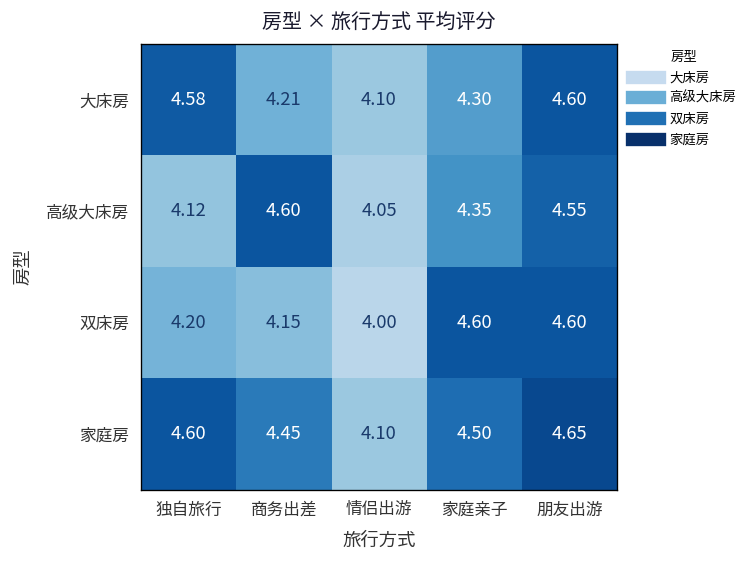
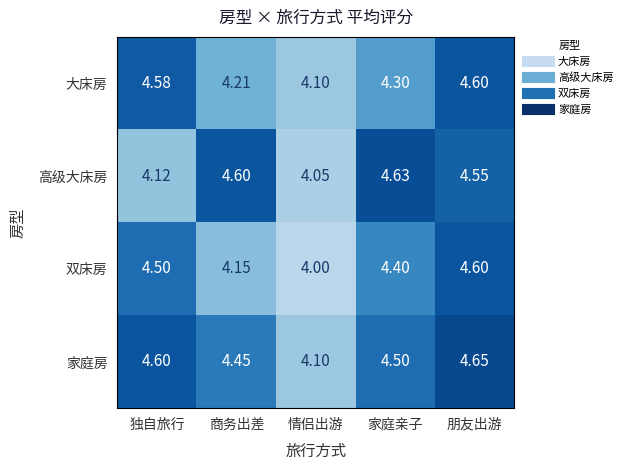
高级大床房, 家庭亲子: 4.35 -> 4.63
双床房, 独自旅行: 4.20 -> 4.50
双床房, 家庭亲子: 4.60 -> 4.40
